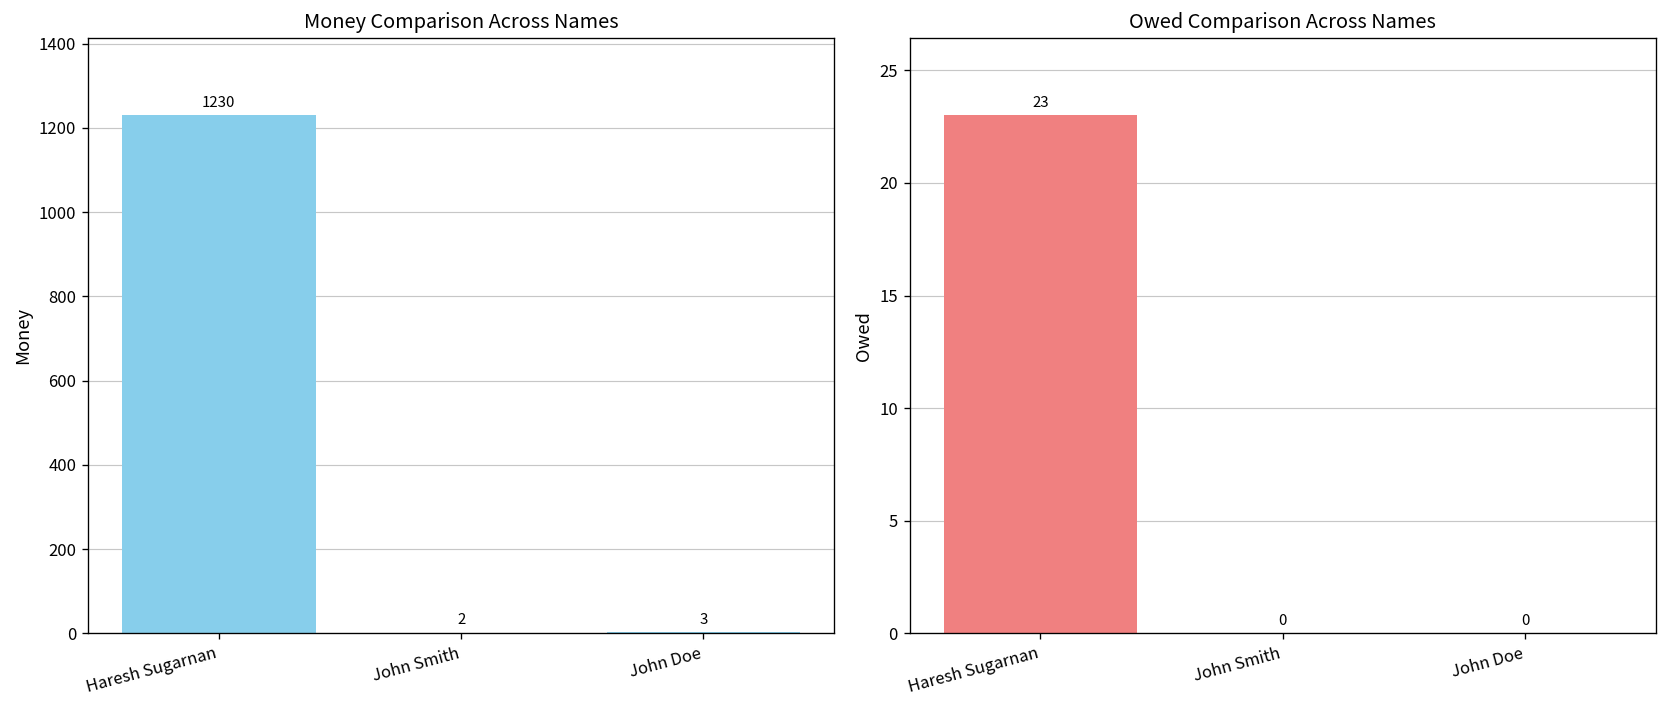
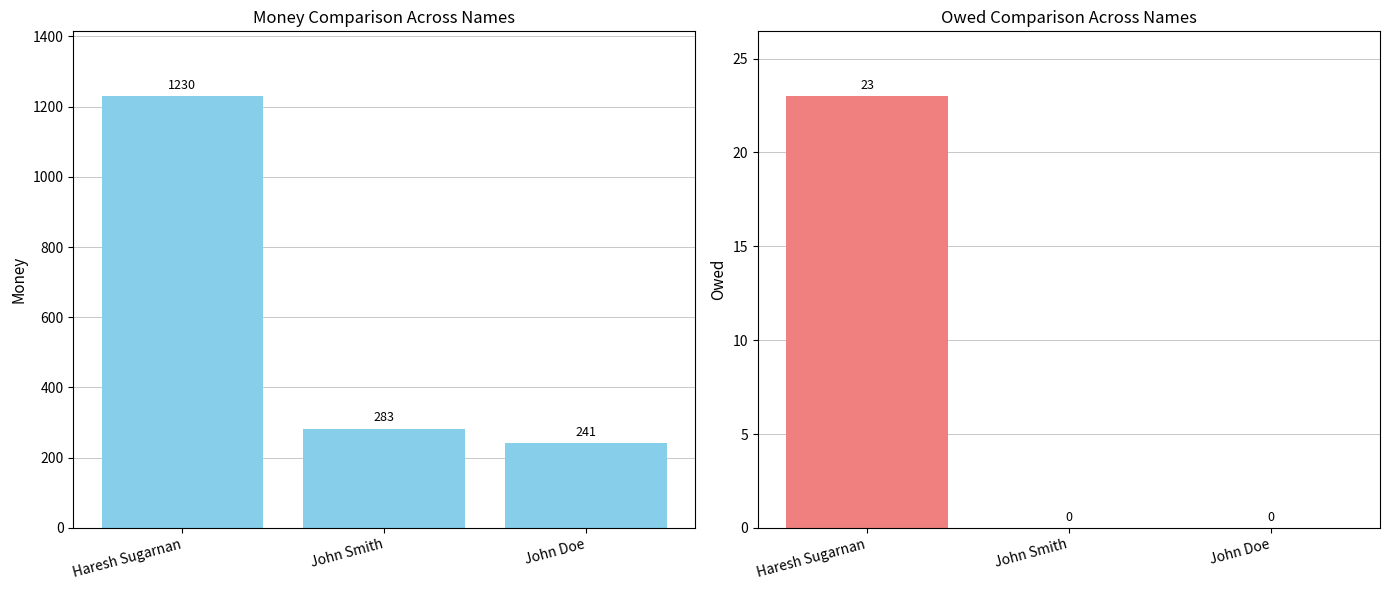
Money Comparison Across Names, John Smith: 2 -> 283
Money Comparison Across Names, John Doe: 3 -> 241
